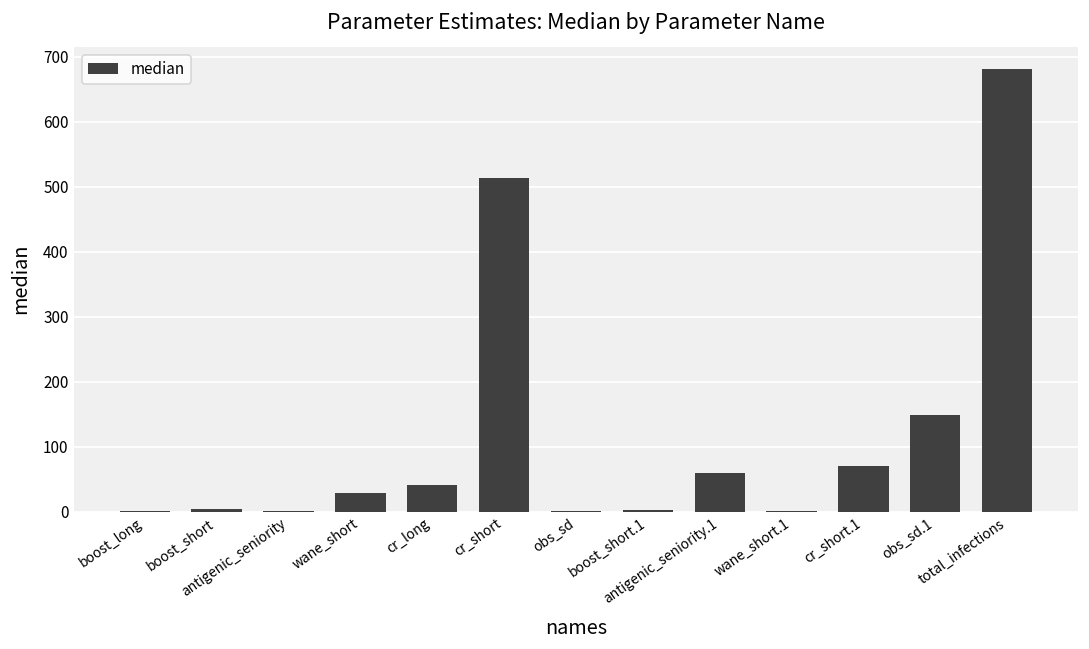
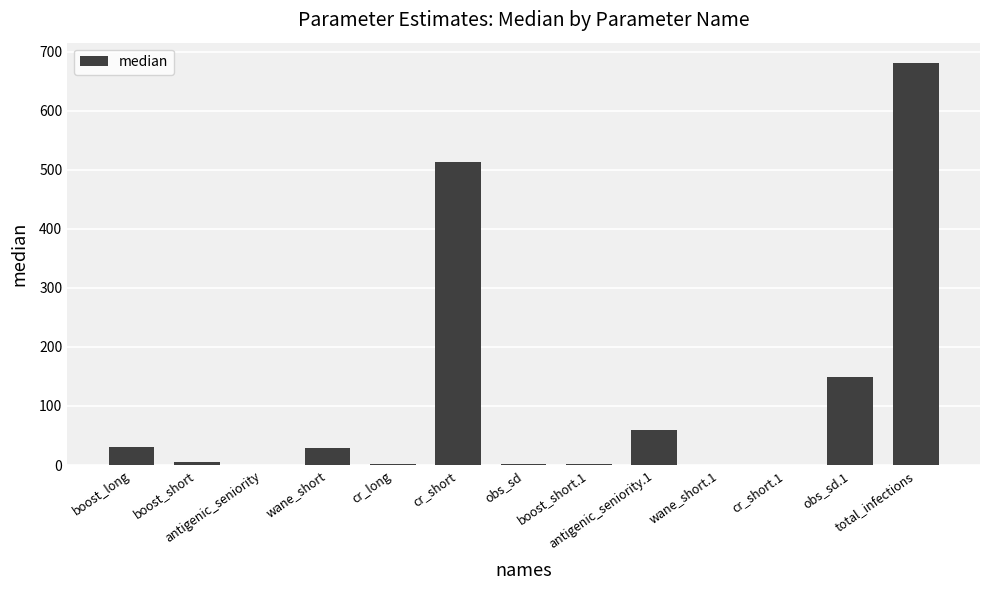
boost_long: 0 -> 30
cr_long: 40 -> 0
cr_short.1: 70 -> 0
